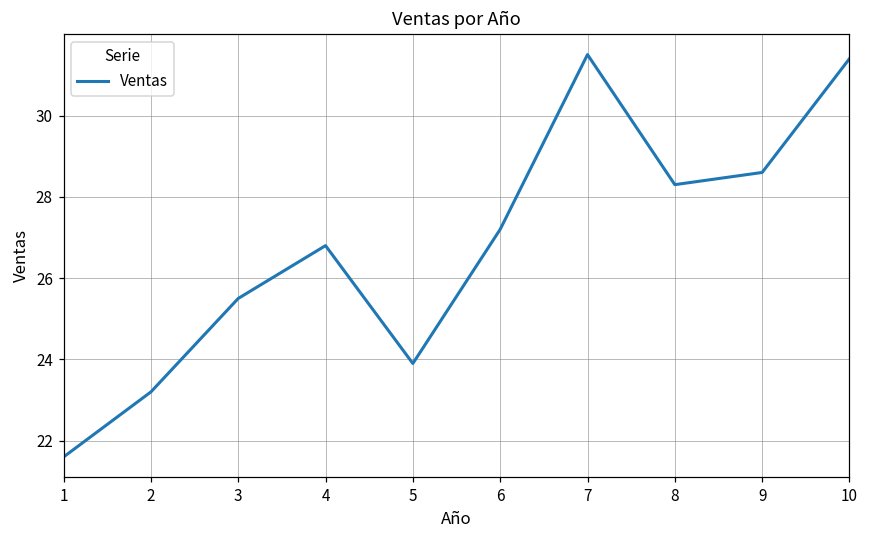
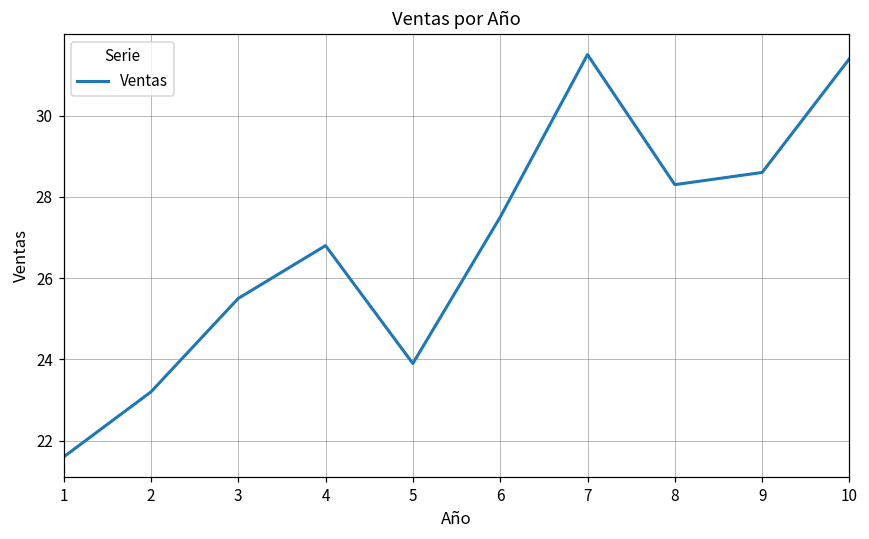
6: 27.2 -> 27.5
